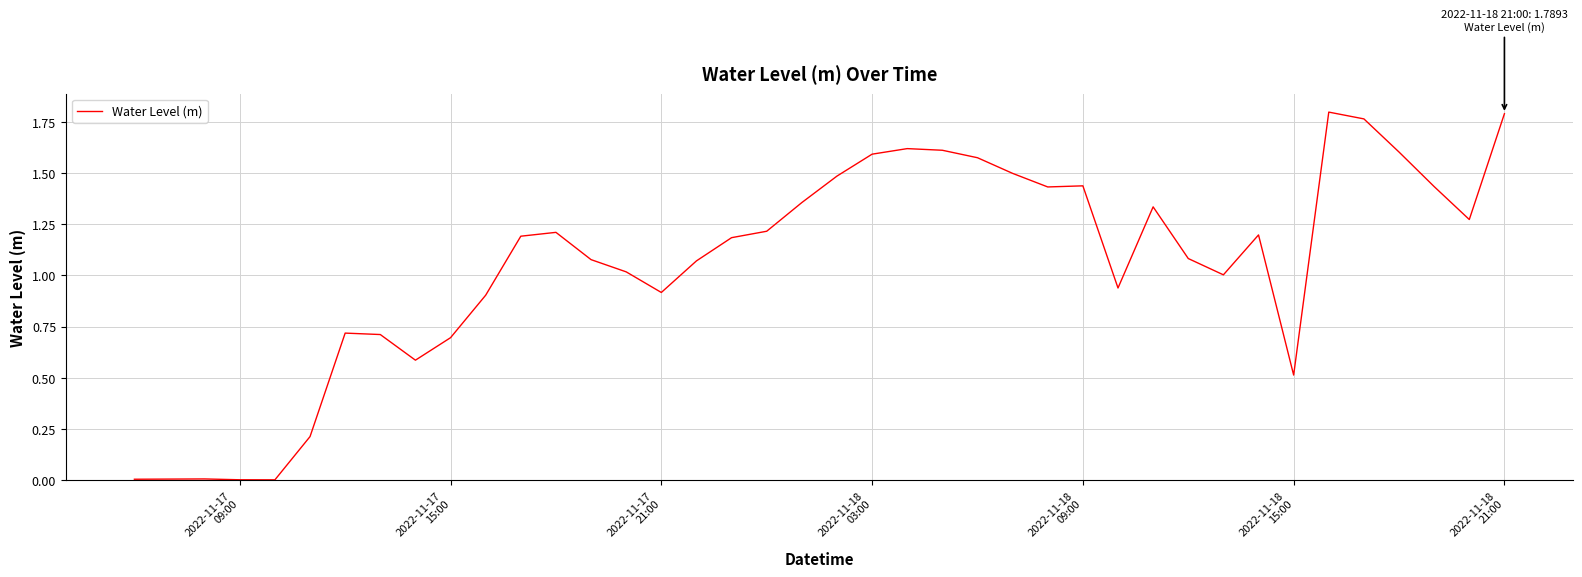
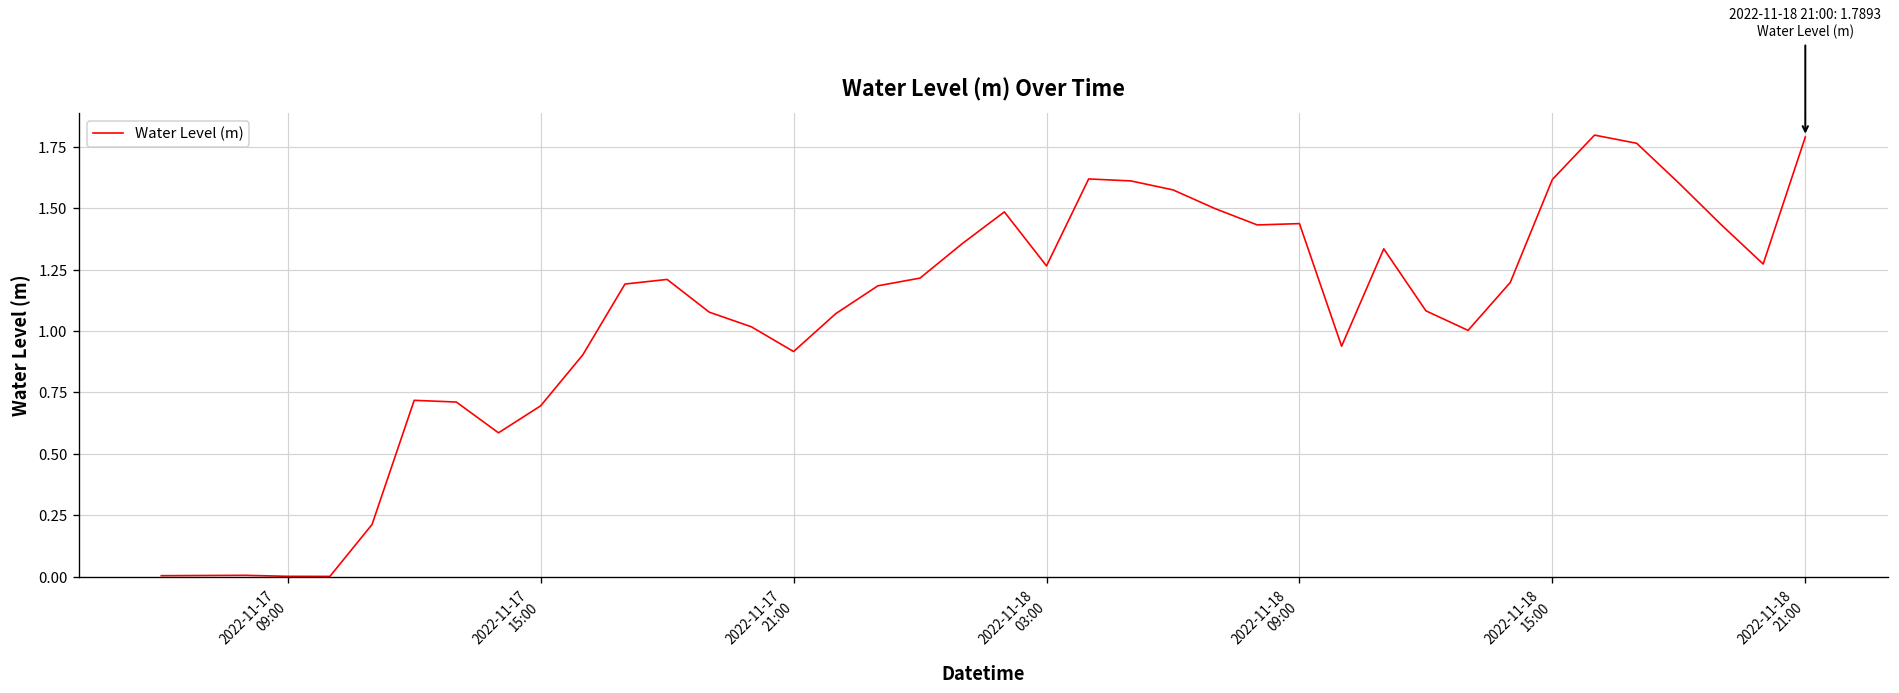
2022-11-18 03:00: 1.59 -> 1.26
2022-11-18 15:00: 0.51 -> 1.62
